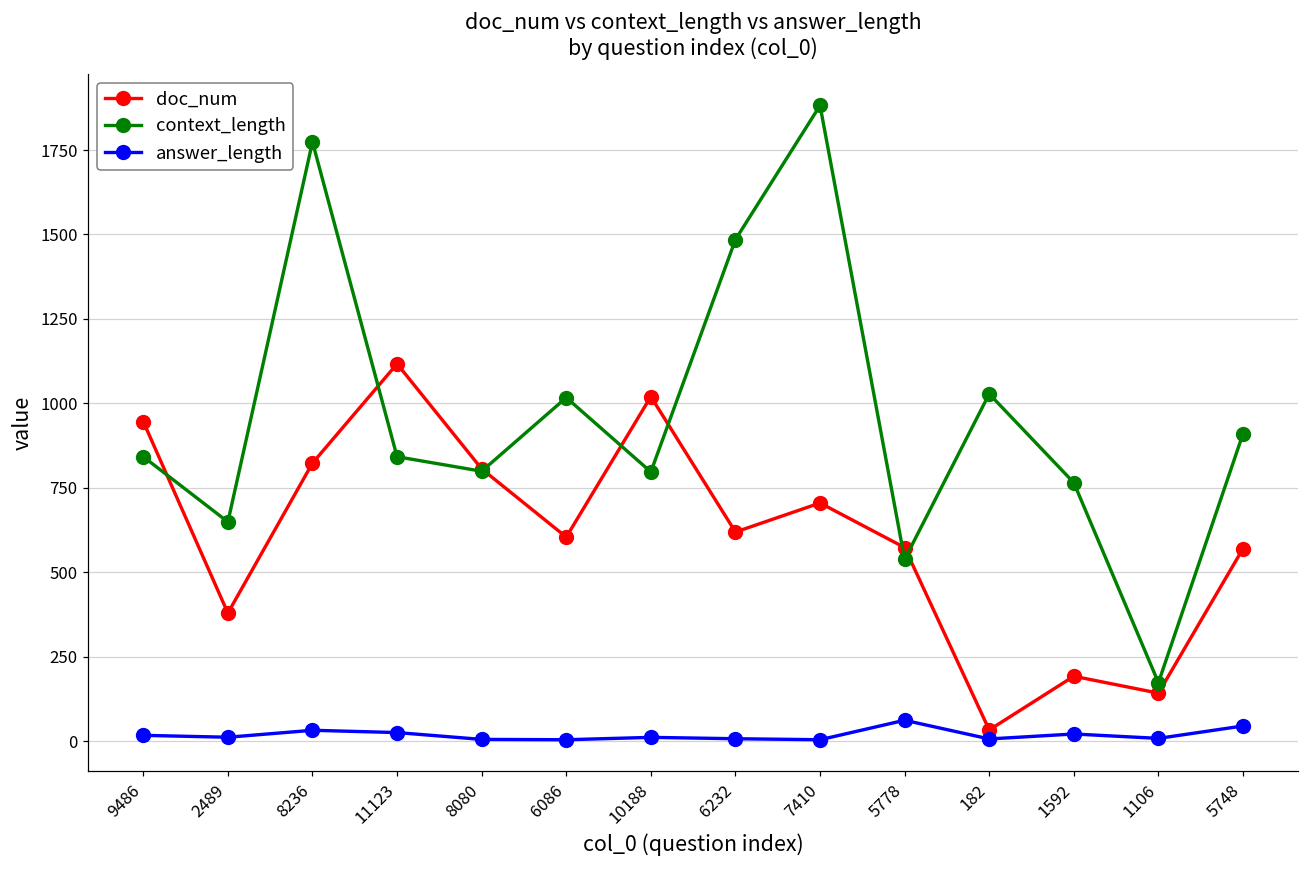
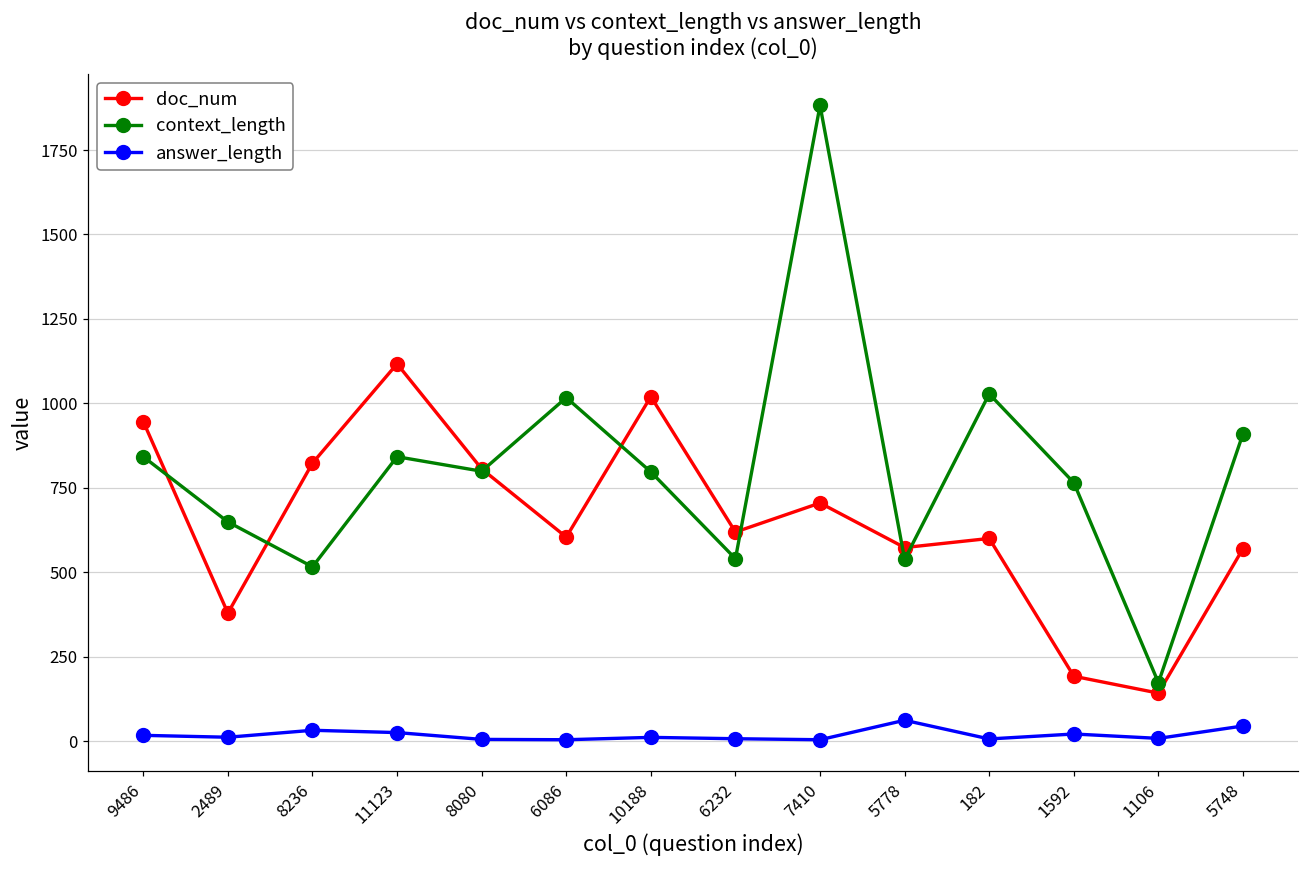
context_length, 8236: 1770 -> 520
context_length, 6232: 1490 -> 540
doc_num, 182: 30 -> 600
